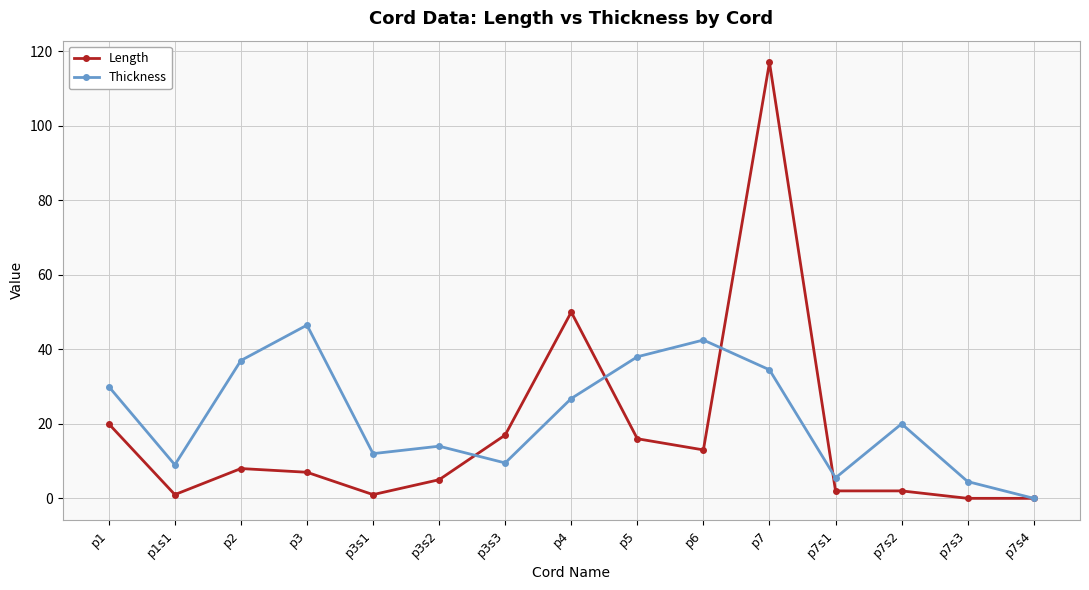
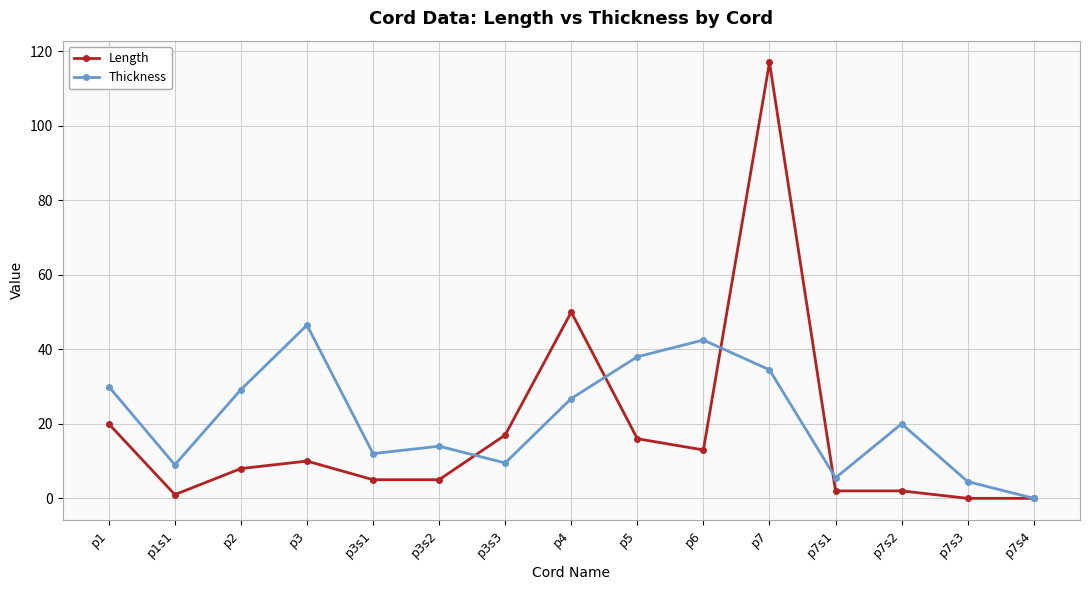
Thickness, p2: 37 -> 29
Length, p3: 7 -> 10
Length, p3s1: 1 -> 5
